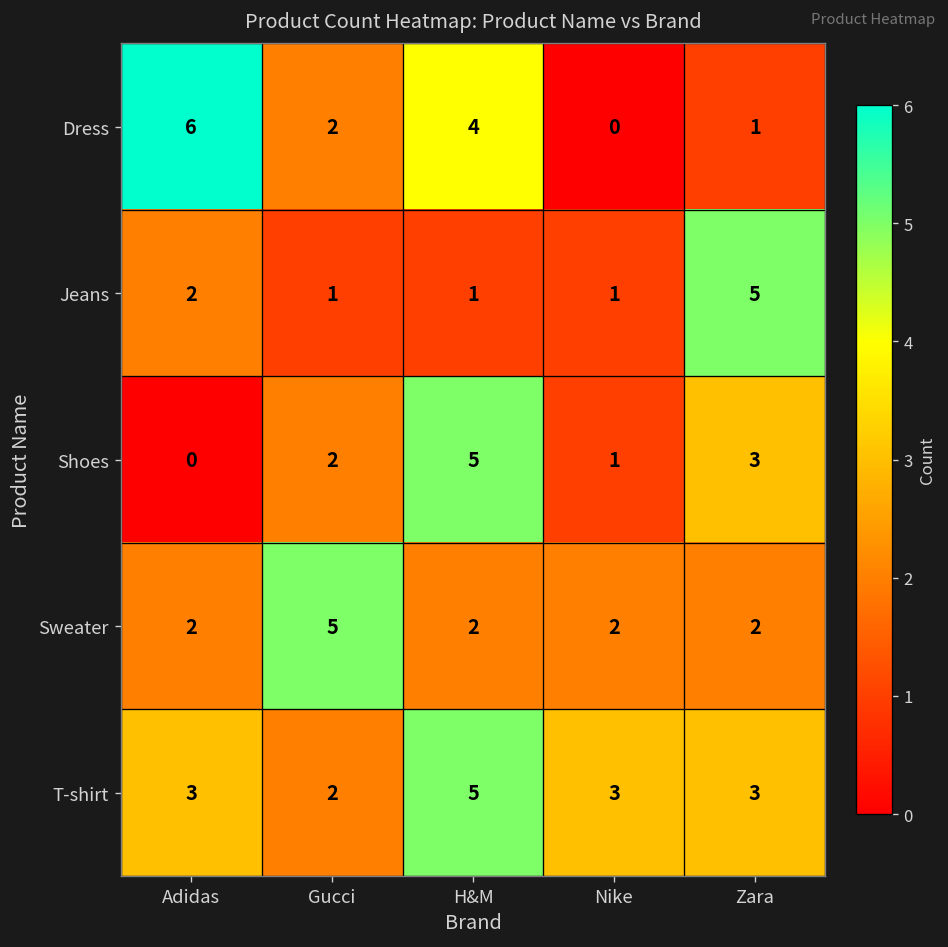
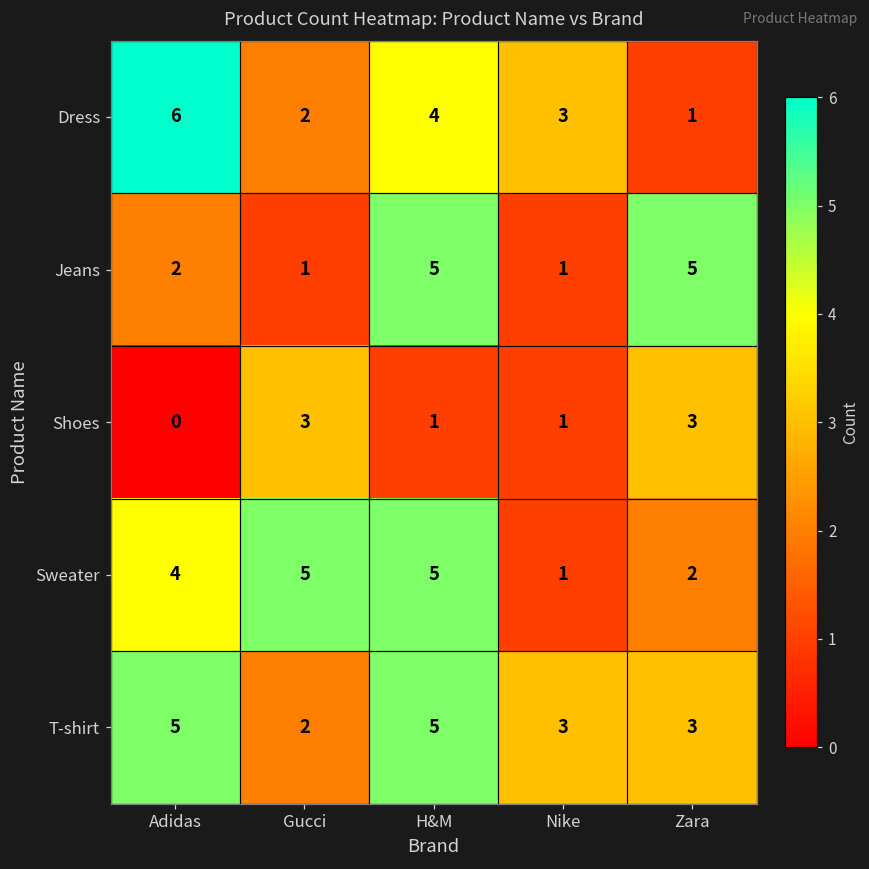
Dress, Nike: 0 -> 3
Jeans, H&M: 1 -> 5
Shoes, Gucci: 2 -> 3
Shoes, H&M: 5 -> 1
Sweater, Adidas: 2 -> 4
Sweater, H&M: 2 -> 5
Sweater, Nike: 2 -> 1
T-shirt, Adidas: 3 -> 5
